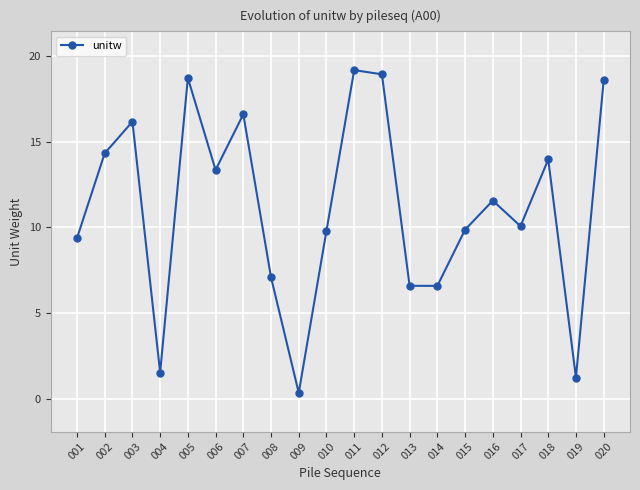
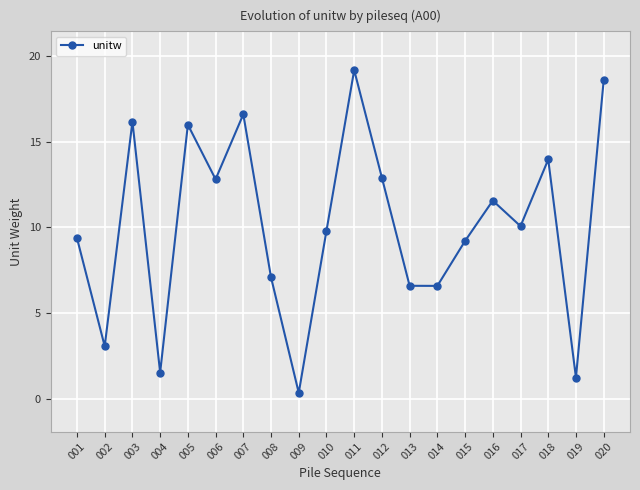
002: 14.3 -> 3.1
005: 18.7 -> 16.0
006: 13.4 -> 12.8
012: 19.0 -> 12.9
015: 9.9 -> 9.2
